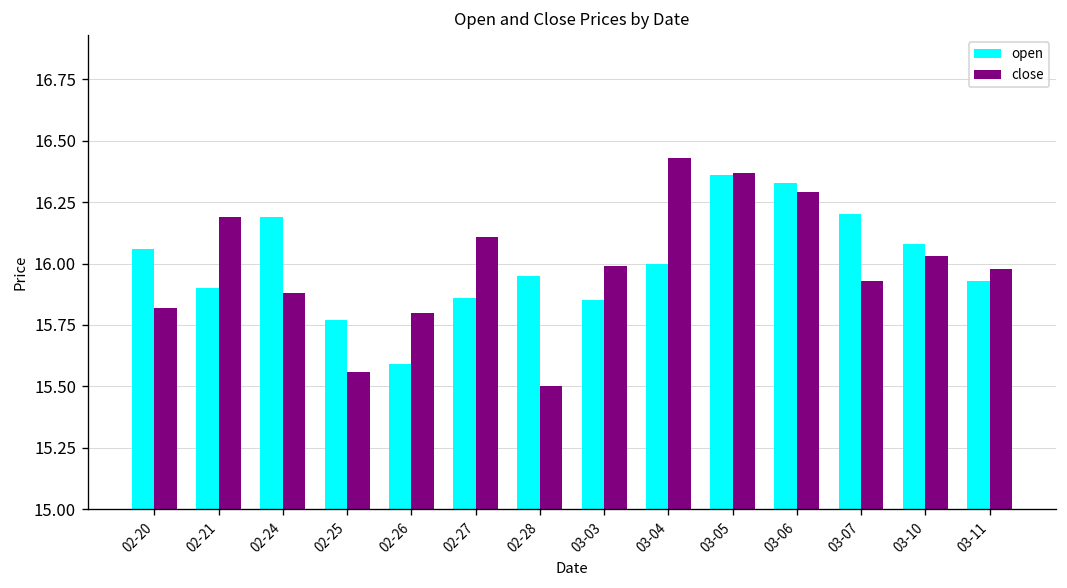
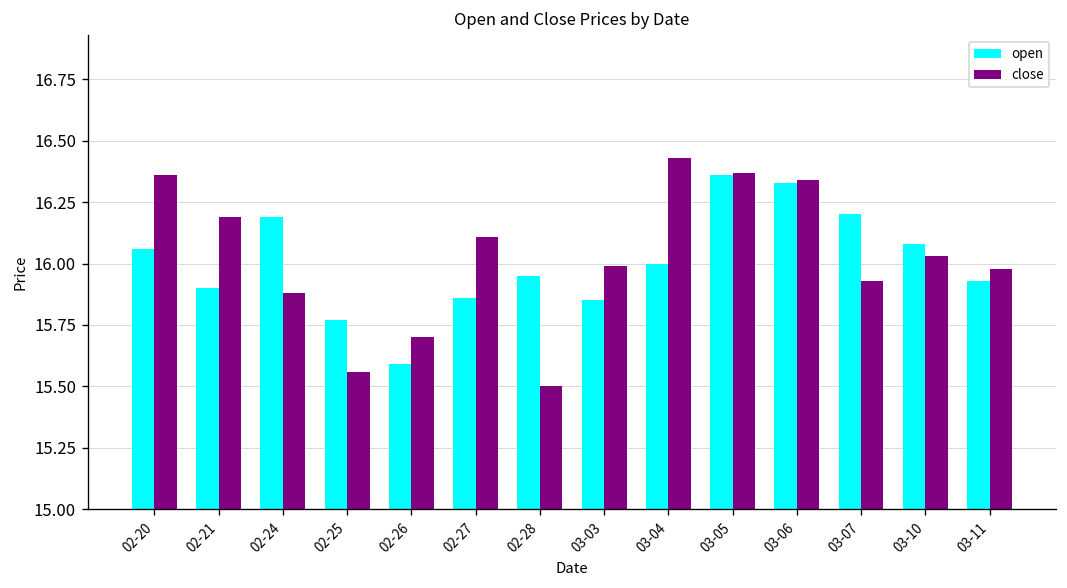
close, 02-20: 15.82 -> 16.36
close, 02-26: 15.8 -> 15.7
close, 03-06: 16.29 -> 16.34
